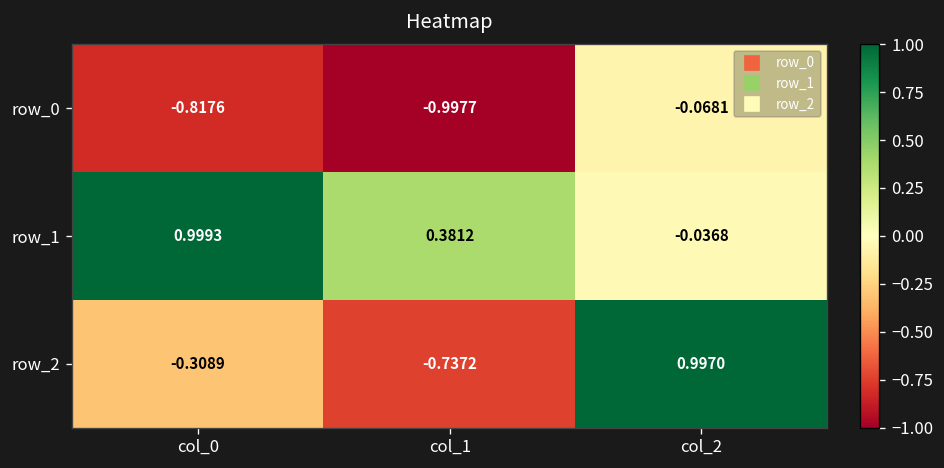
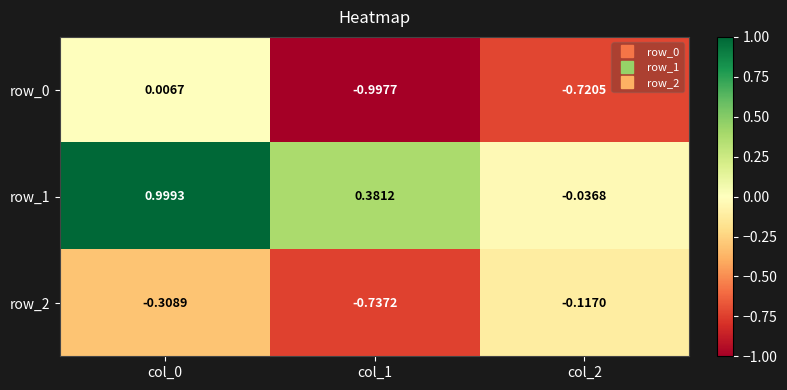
row_0, col_0: -0.8176 -> 0.0067
row_0, col_2: -0.0681 -> -0.7205
row_2, col_2: 0.9970 -> -0.1170
